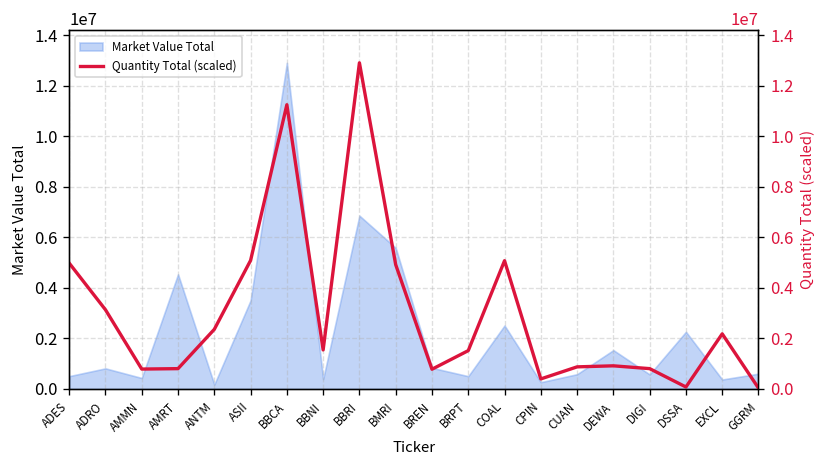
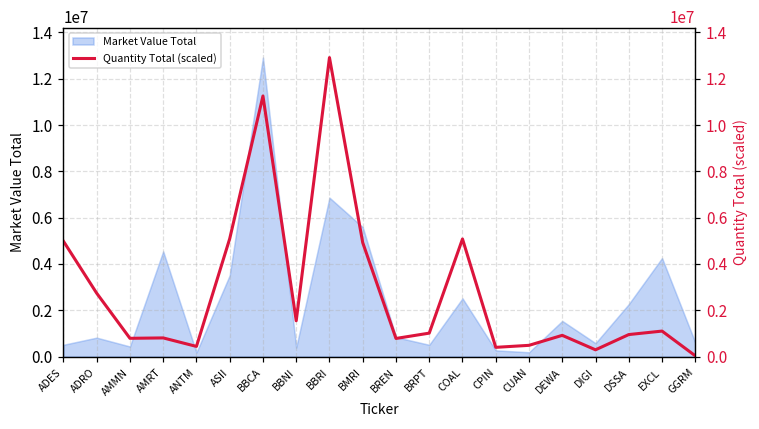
Market Value Total, CUAN: 600000 -> 200000
Market Value Total, EXCL: 400000 -> 4300000
Quantity Total (scaled), ADRO: 3100000 -> 2700000
Quantity Total (scaled), ANTM: 2400000 -> 400000
Quantity Total (scaled), BRPT: 1500000 -> 1000000
Quantity Total (scaled), CUAN: 900000 -> 500000
Quantity Total (scaled), DIGI: 800000 -> 300000
Quantity Total (scaled), DSSA: 100000 -> 1000000
Quantity Total (scaled), EXCL: 2200000 -> 1100000
